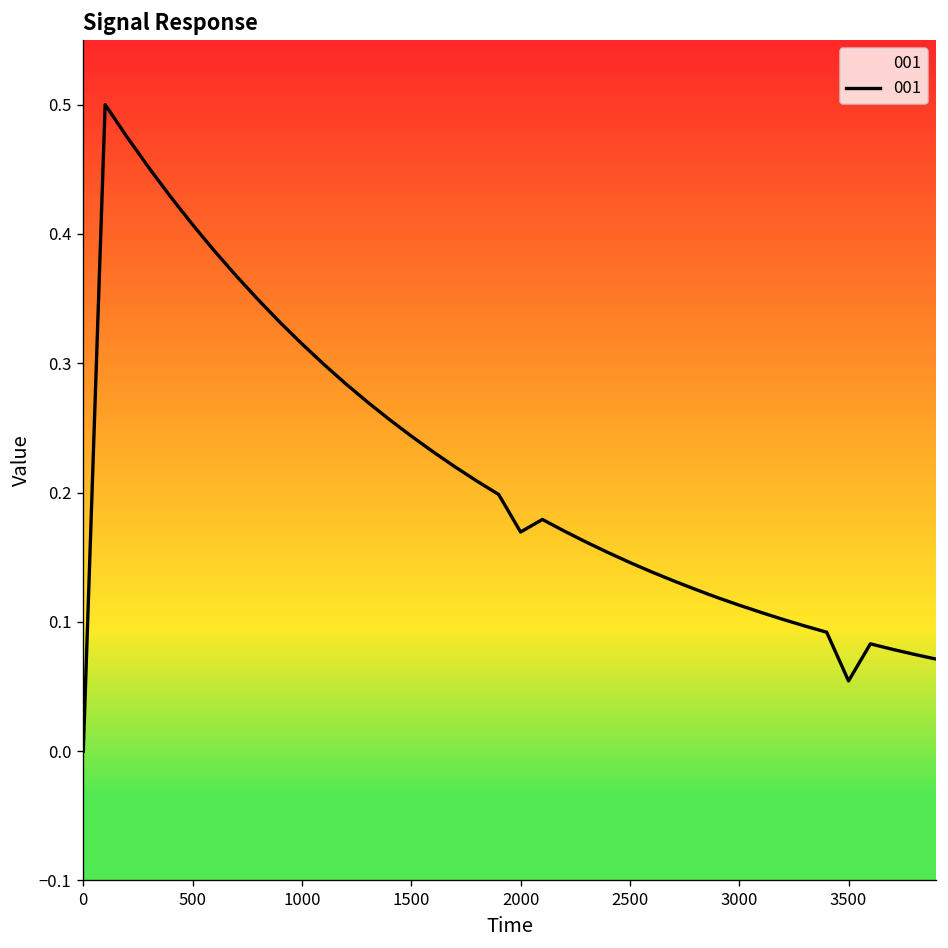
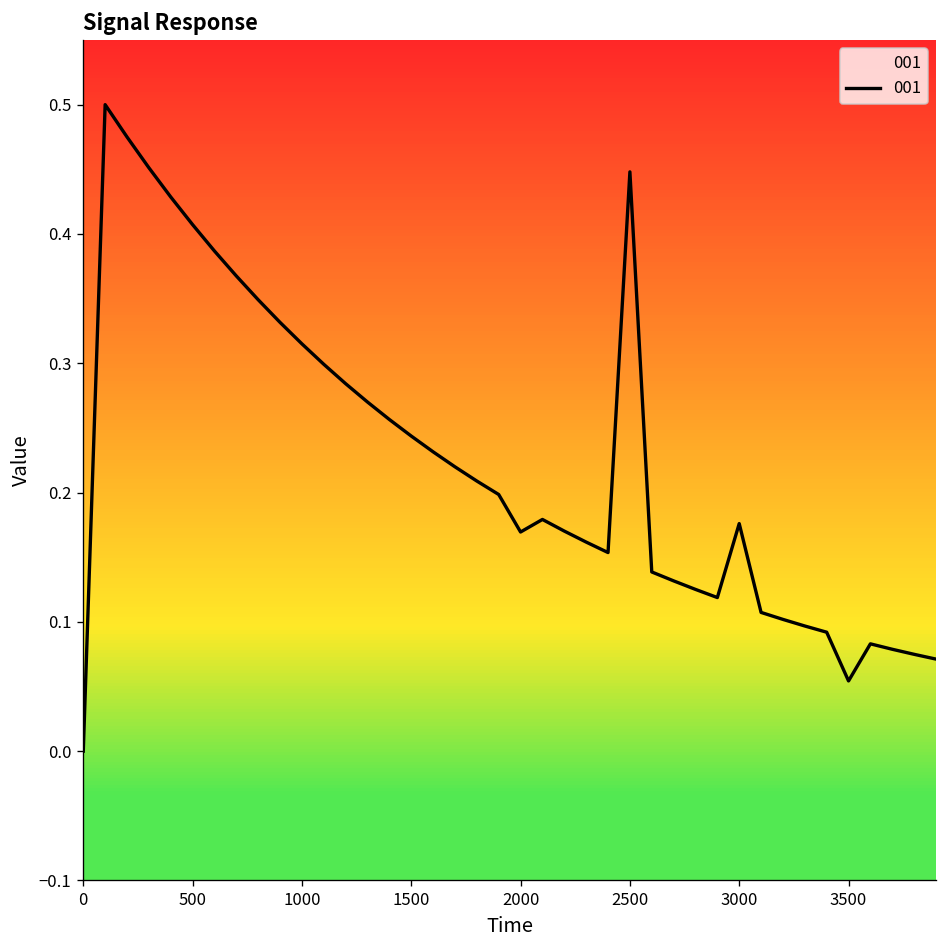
2500: 0.146 -> 0.448
3000: 0.113 -> 0.176
